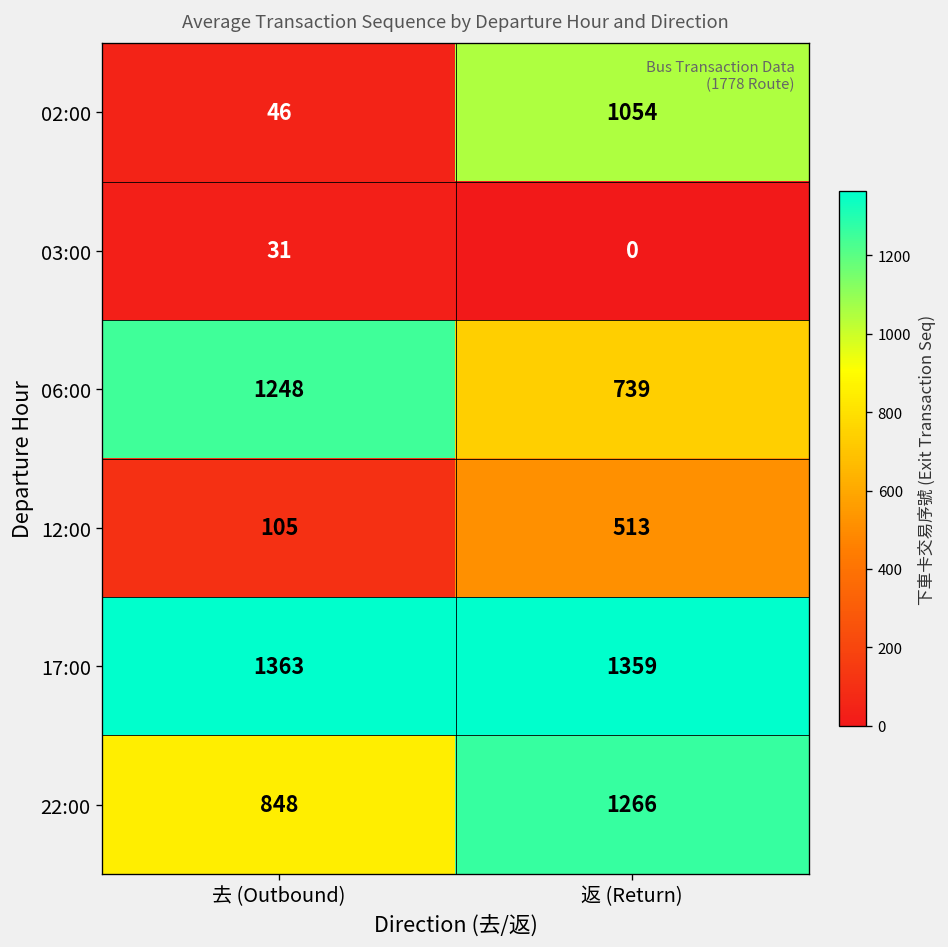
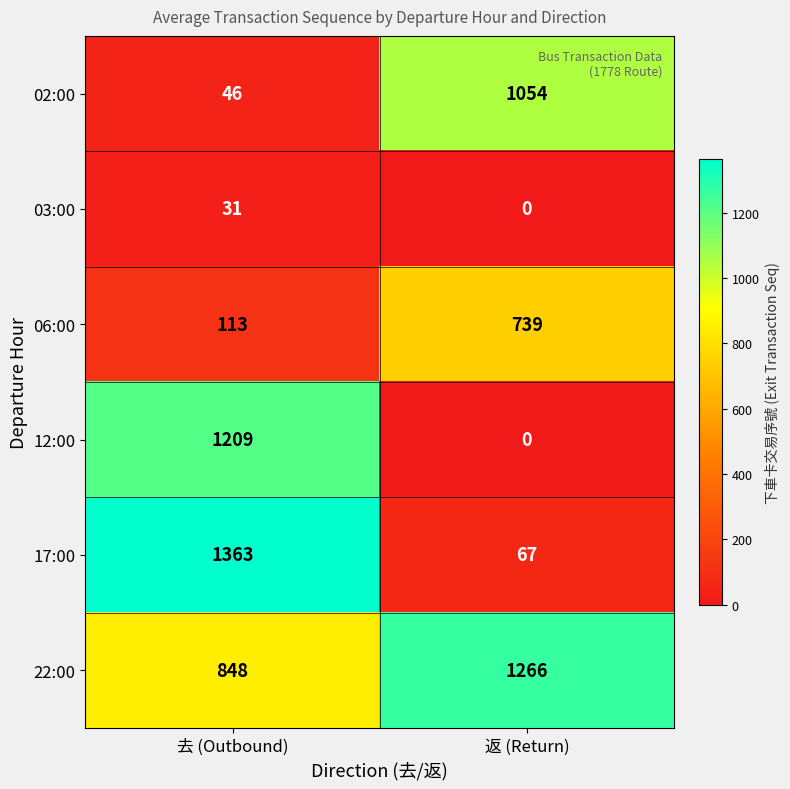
06:00, 去 (Outbound): 1248 -> 113
12:00, 去 (Outbound): 105 -> 1209
12:00, 返 (Return): 513 -> 0
17:00, 返 (Return): 1359 -> 67
